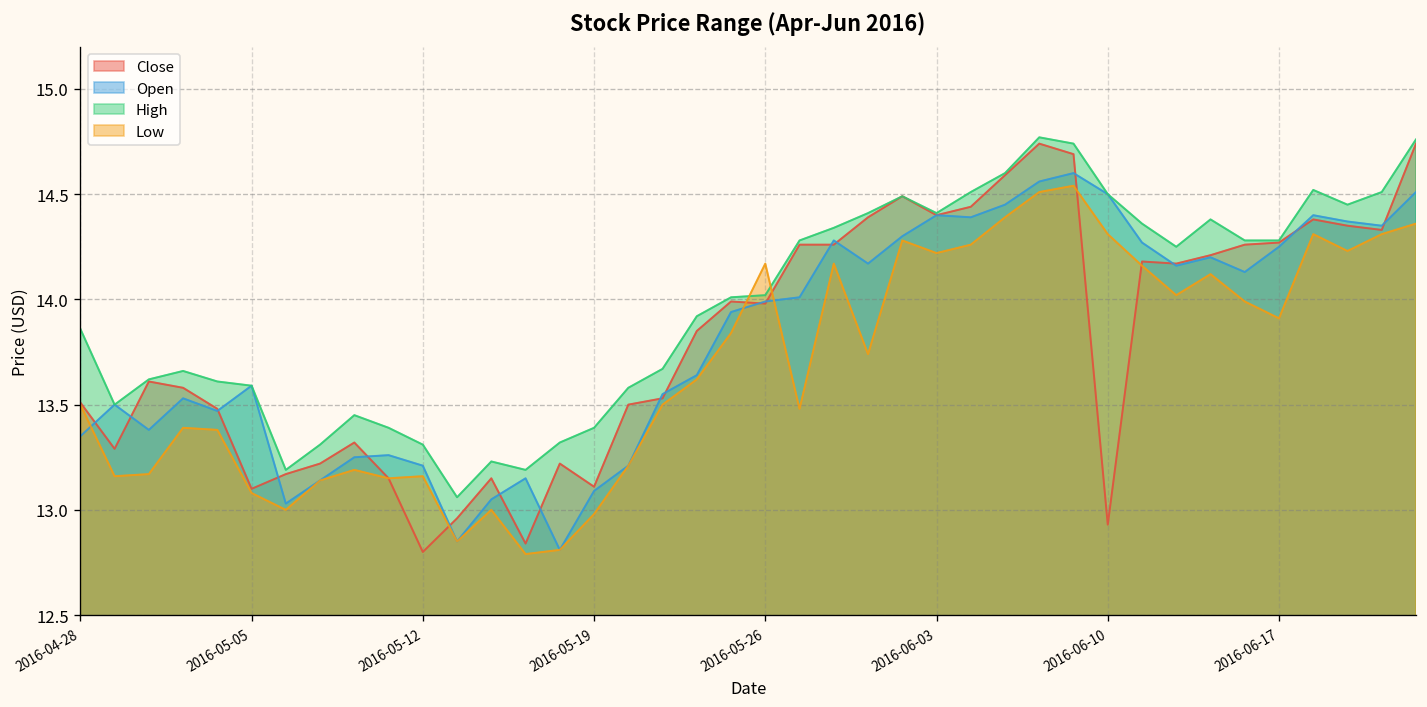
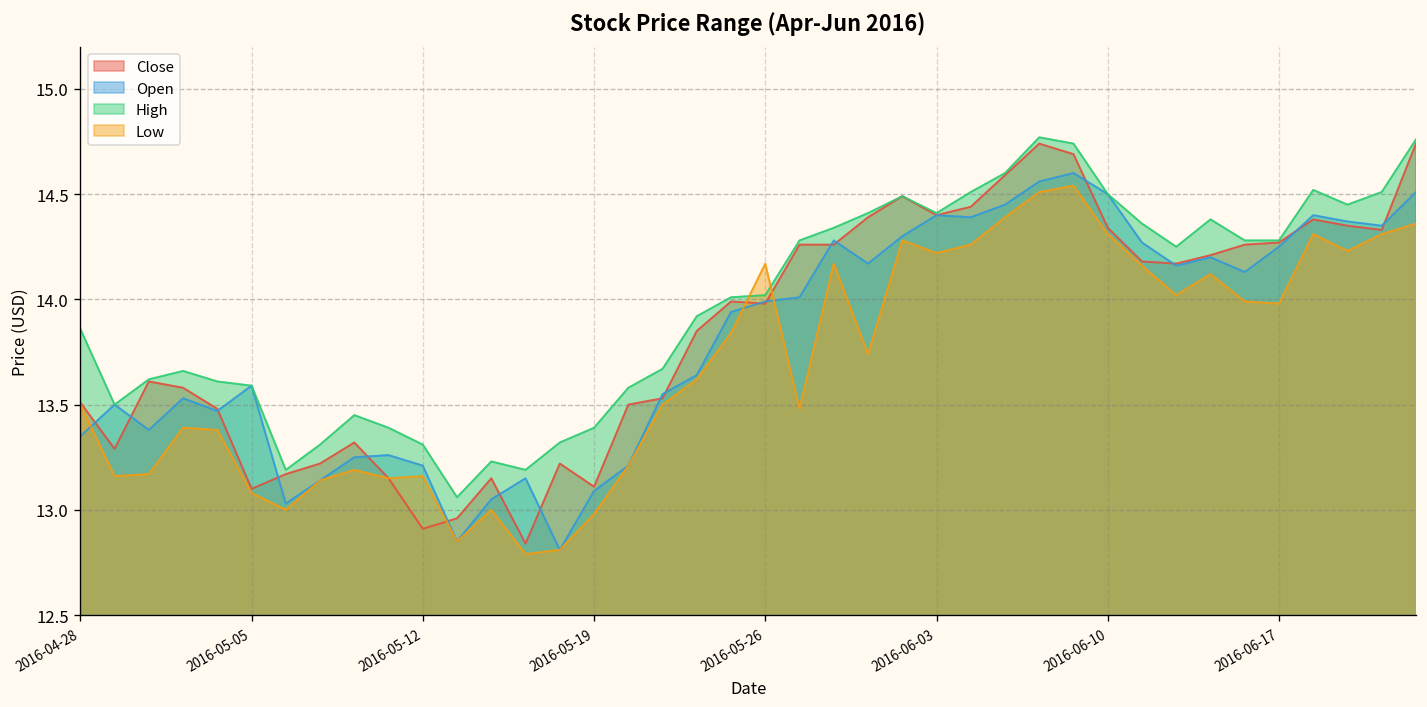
Close, 2016-05-12: 12.80 -> 12.91
Close, 2016-06-10: 12.93 -> 14.34
Low, 2016-06-17: 13.91 -> 13.98
